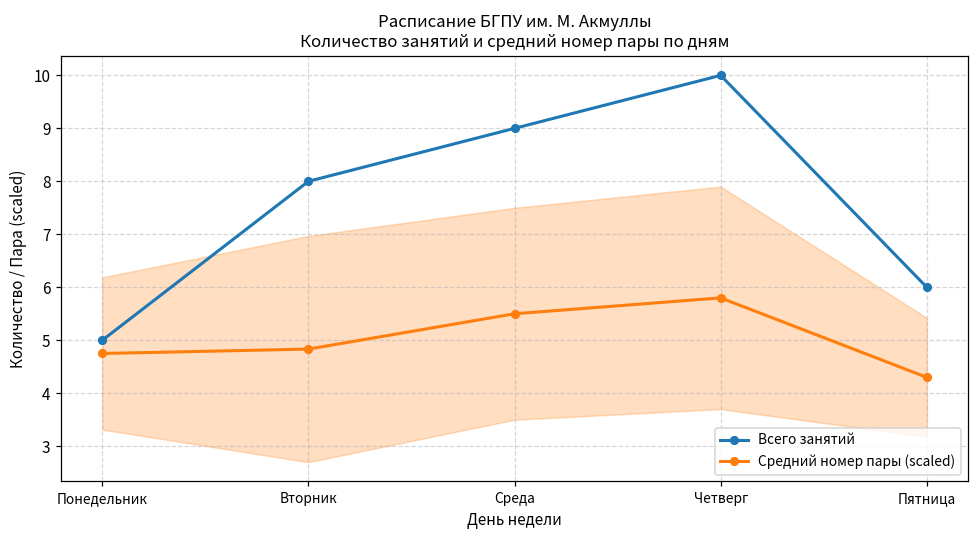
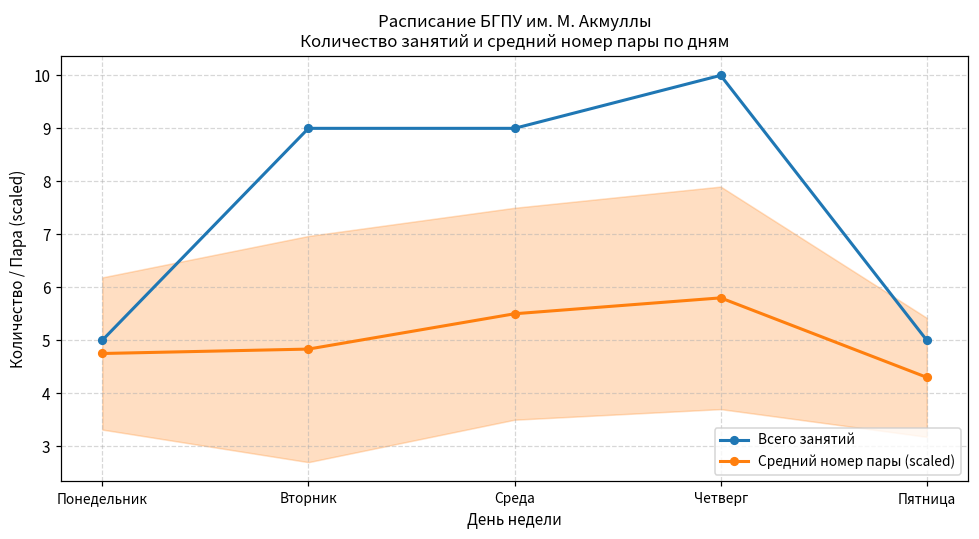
Всего занятий, Вторник: 8 -> 9
Всего занятий, Пятница: 6 -> 5
